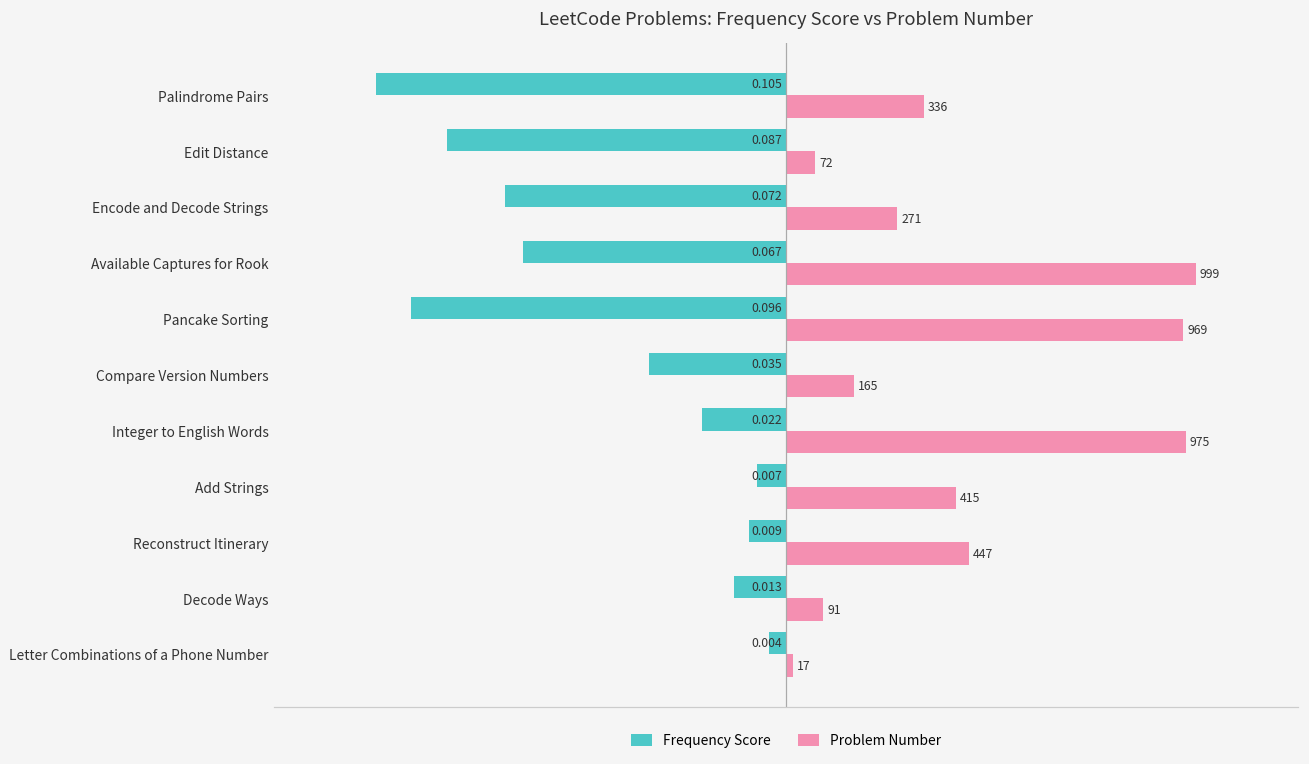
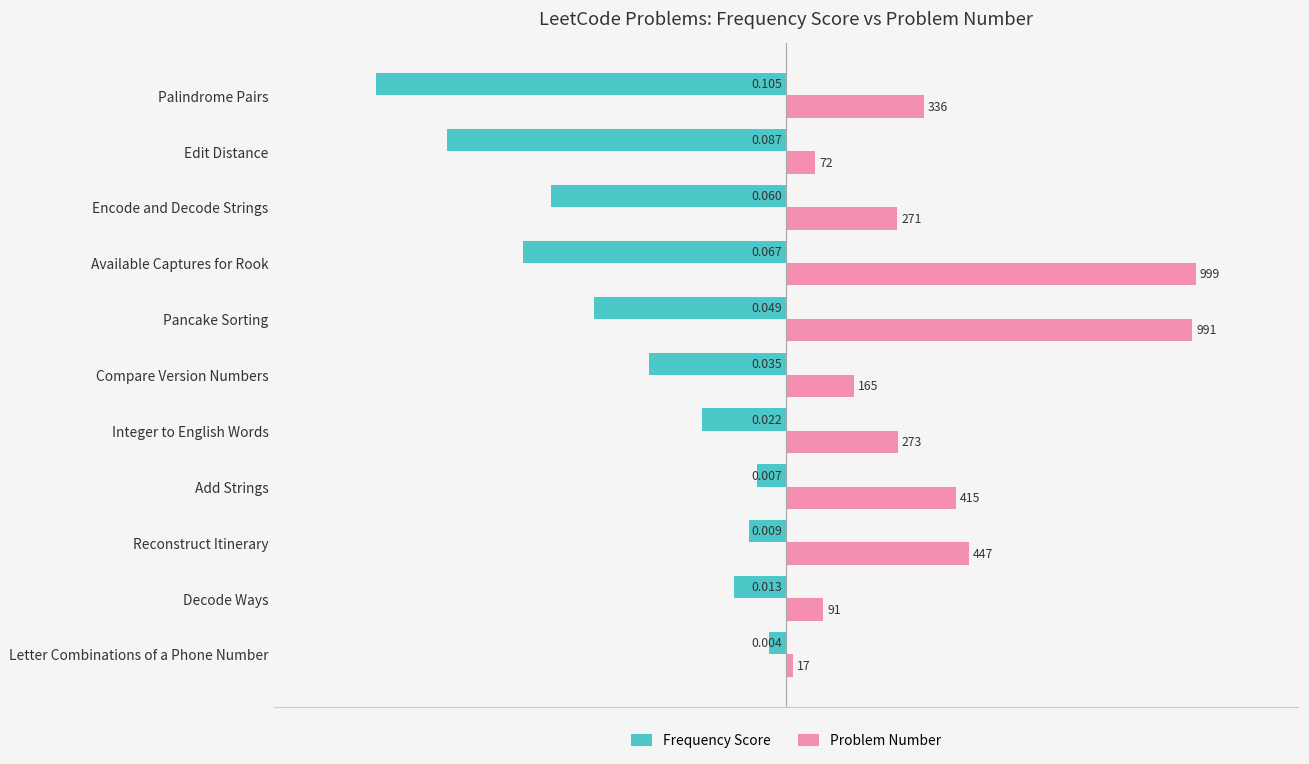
Frequency Score, Encode and Decode Strings: 0.072 -> 0.060
Frequency Score, Pancake Sorting: 0.096 -> 0.049
Problem Number, Pancake Sorting: 969 -> 991
Problem Number, Integer to English Words: 975 -> 273
